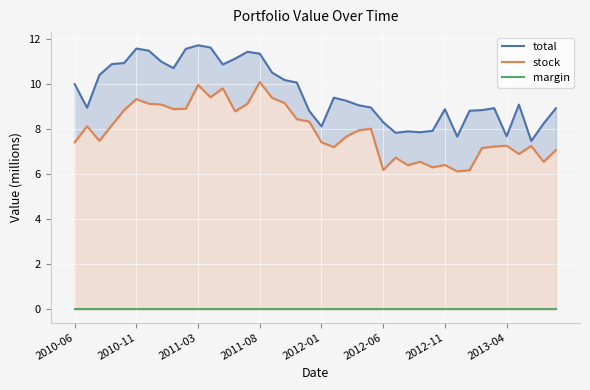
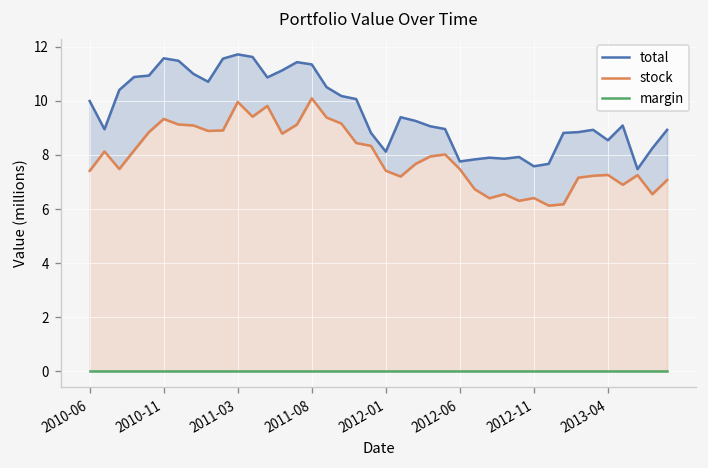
total, 2012-06: 8.3 -> 7.8
stock, 2012-06: 6.2 -> 7.5
total, 2012-11: 8.9 -> 7.6
total, 2013-04: 7.7 -> 8.5
